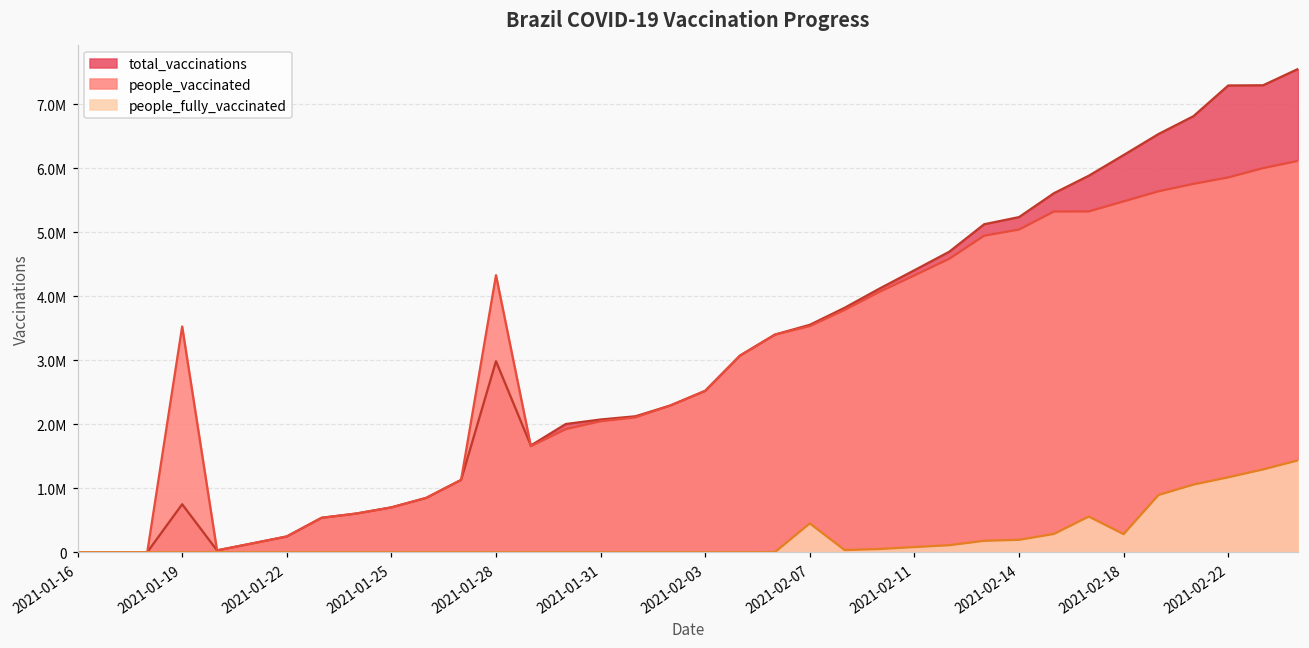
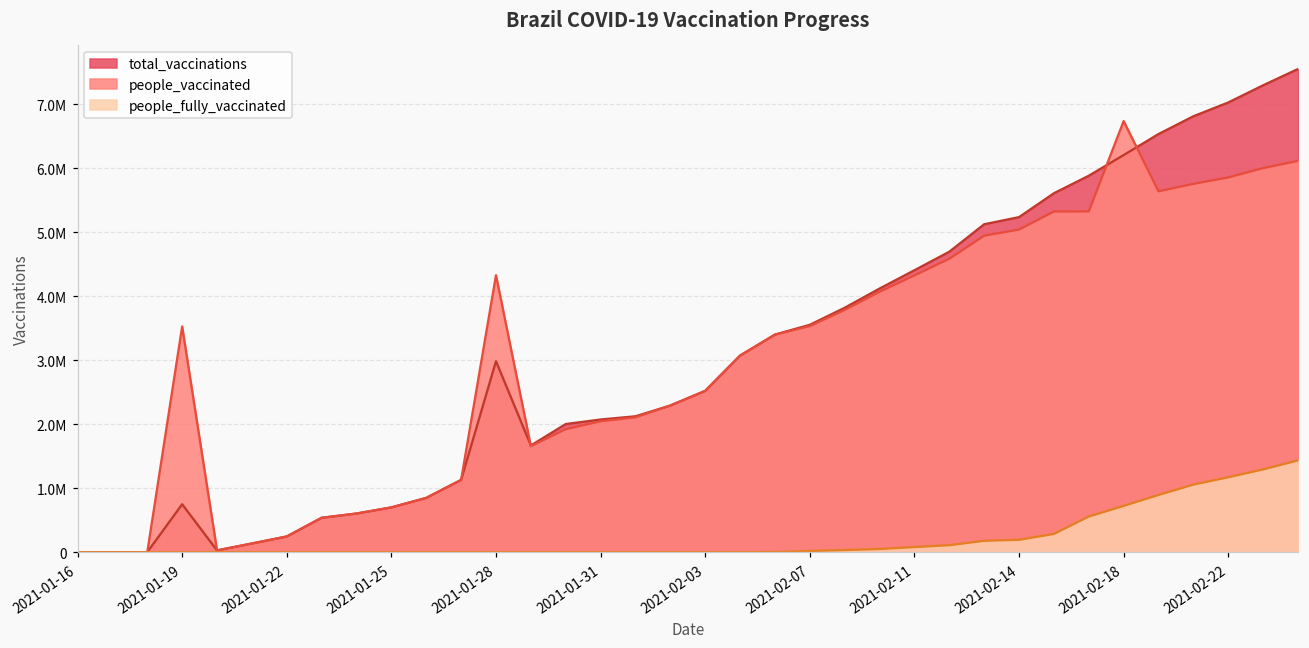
people_fully_vaccinated, 2021-02-07: 500000 -> 0
people_vaccinated, 2021-02-18: 5500000 -> 6700000
people_fully_vaccinated, 2021-02-18: 300000 -> 700000
total_vaccinations, 2021-02-22: 7300000 -> 7000000
